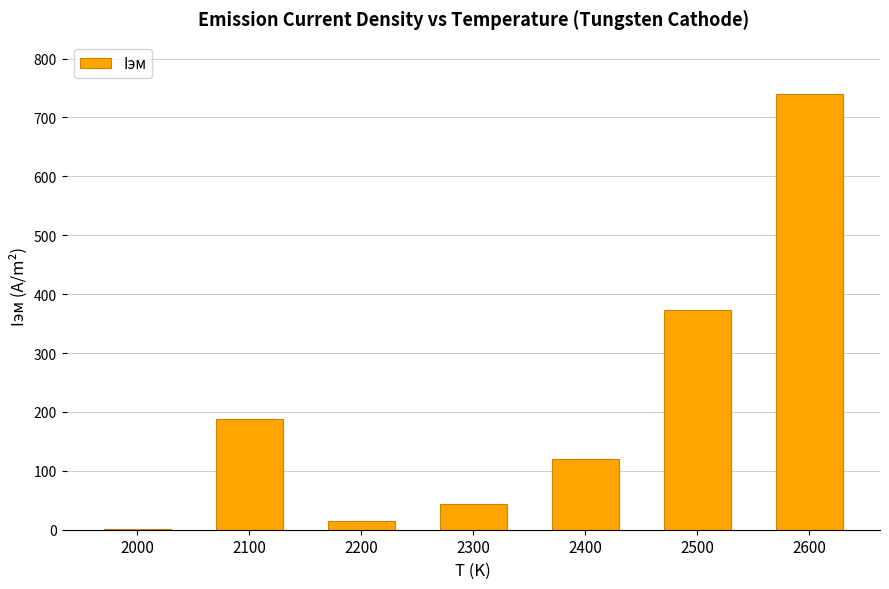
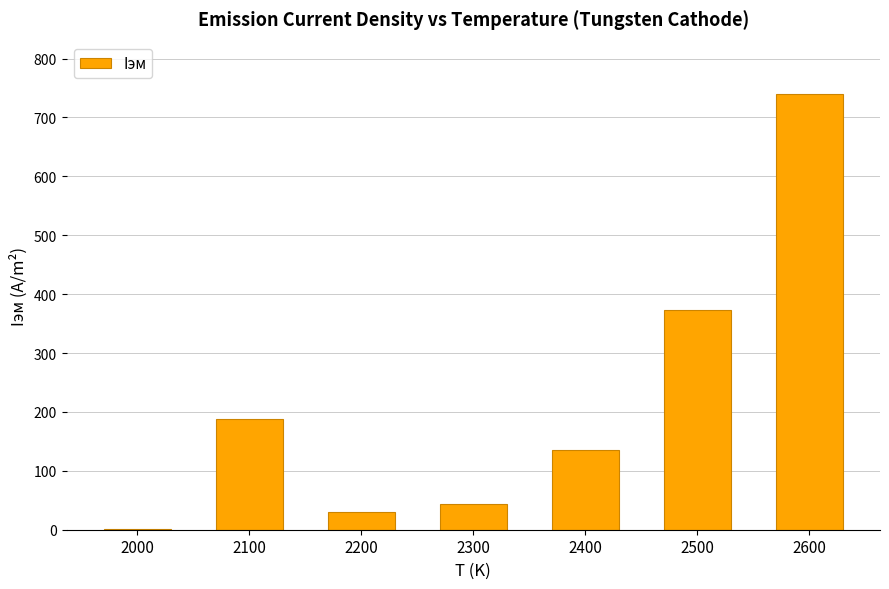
2200: 10 -> 30
2400: 120 -> 130
